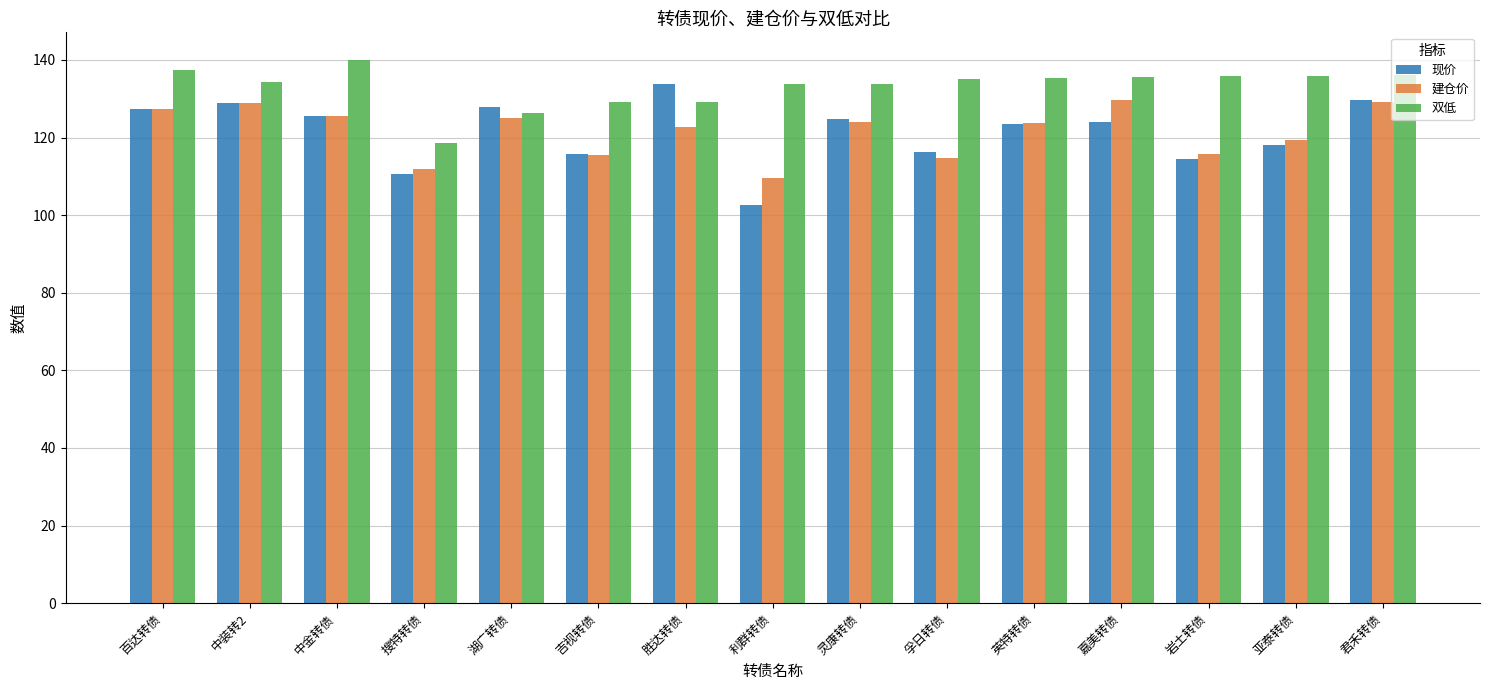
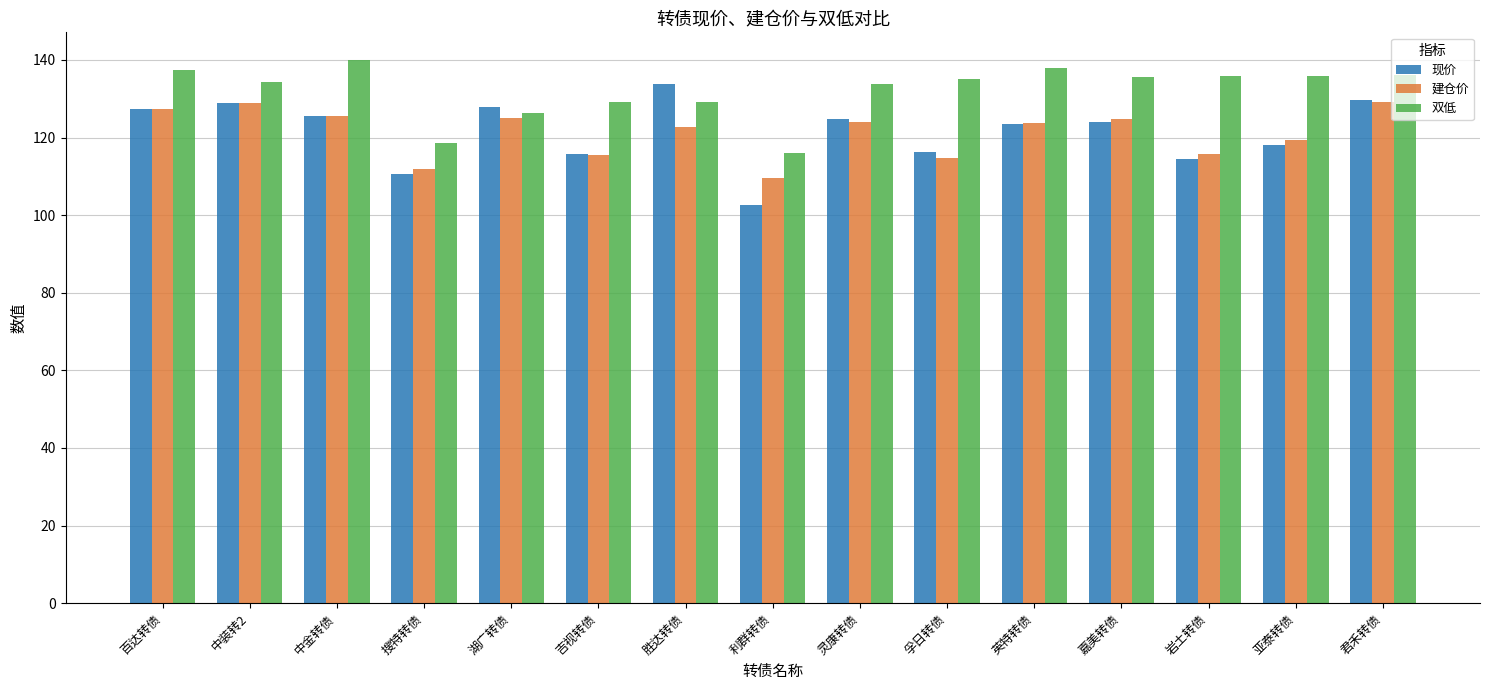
双低, 利群转债: 134 -> 116
双低, 英特转债: 135 -> 138
建仓价, 嘉美转债: 130 -> 125
